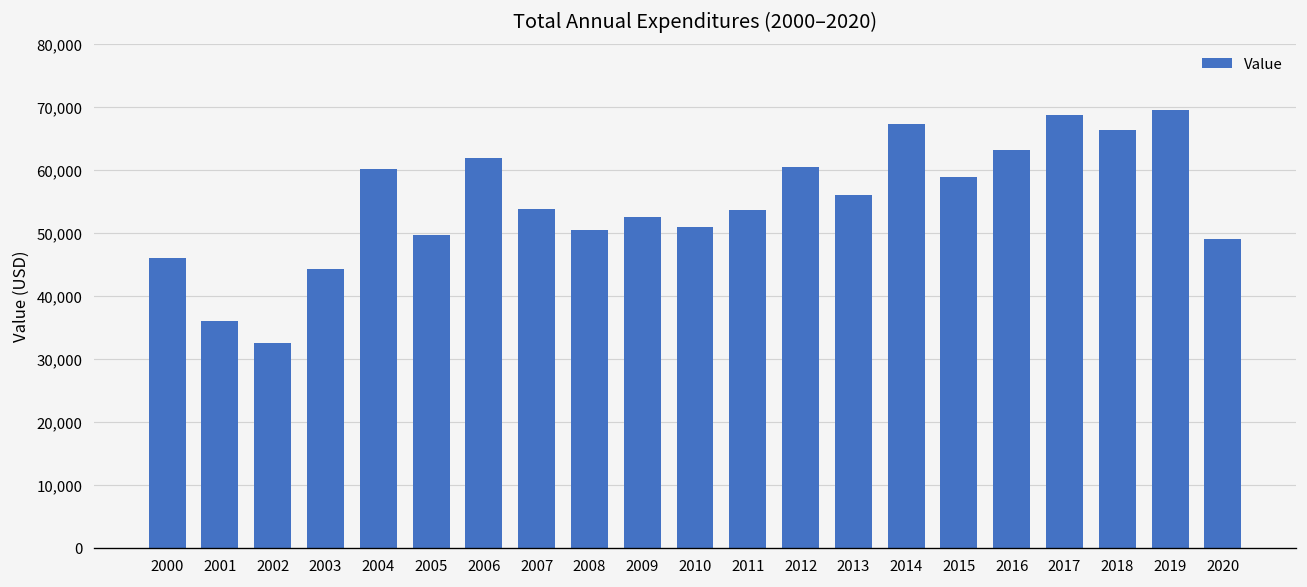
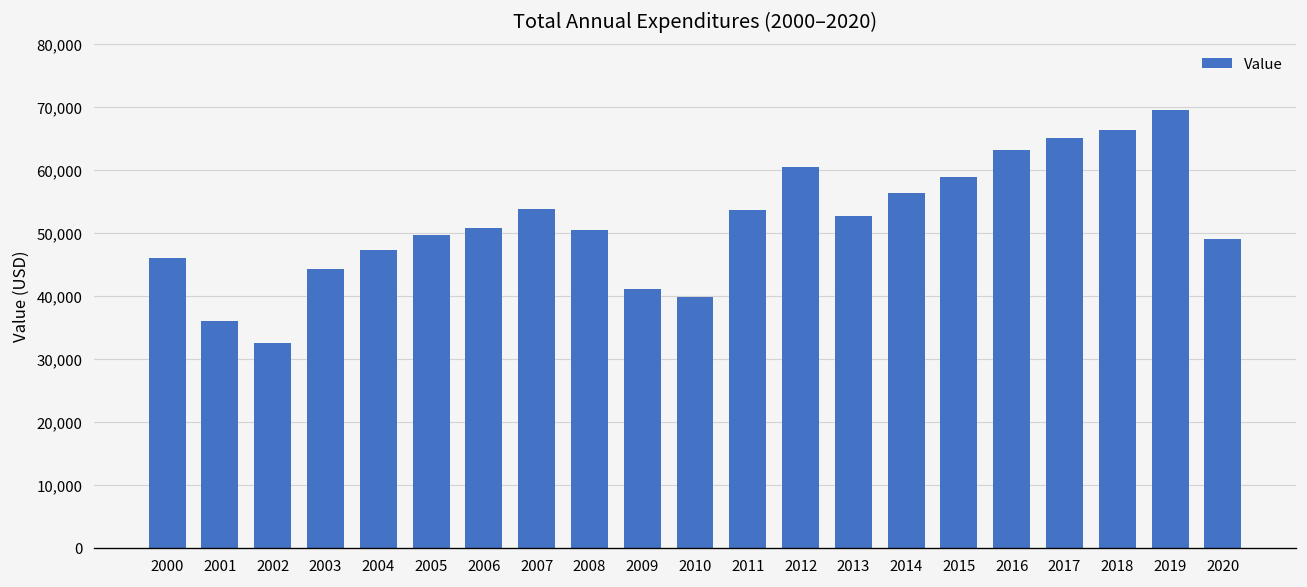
2004: 60,000 -> 47,000
2006: 62,000 -> 51,000
2009: 52,000 -> 41,000
2010: 51,000 -> 40,000
2013: 56,000 -> 53,000
2014: 67,000 -> 56,000
2017: 69,000 -> 65,000
